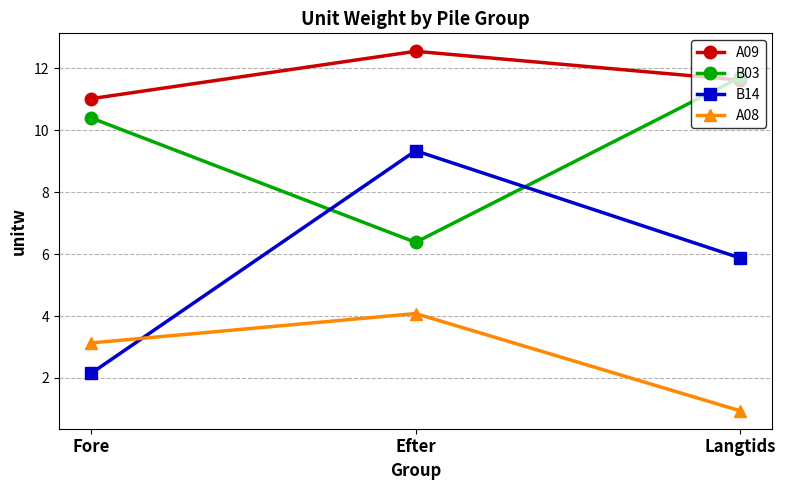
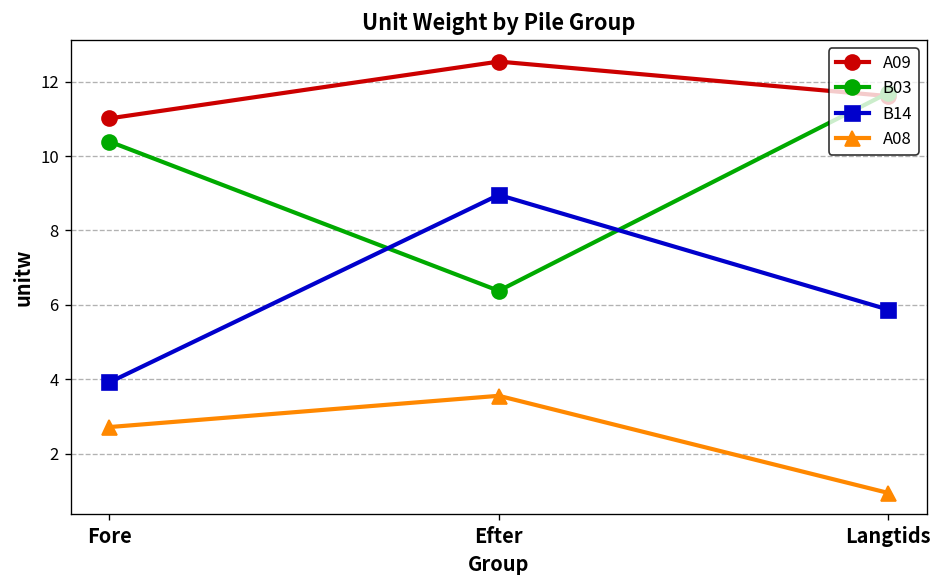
B14, Fore: 2.2 -> 3.9
A08, Fore: 3.1 -> 2.7
B14, Efter: 9.3 -> 9.0
A08, Efter: 4.1 -> 3.6
